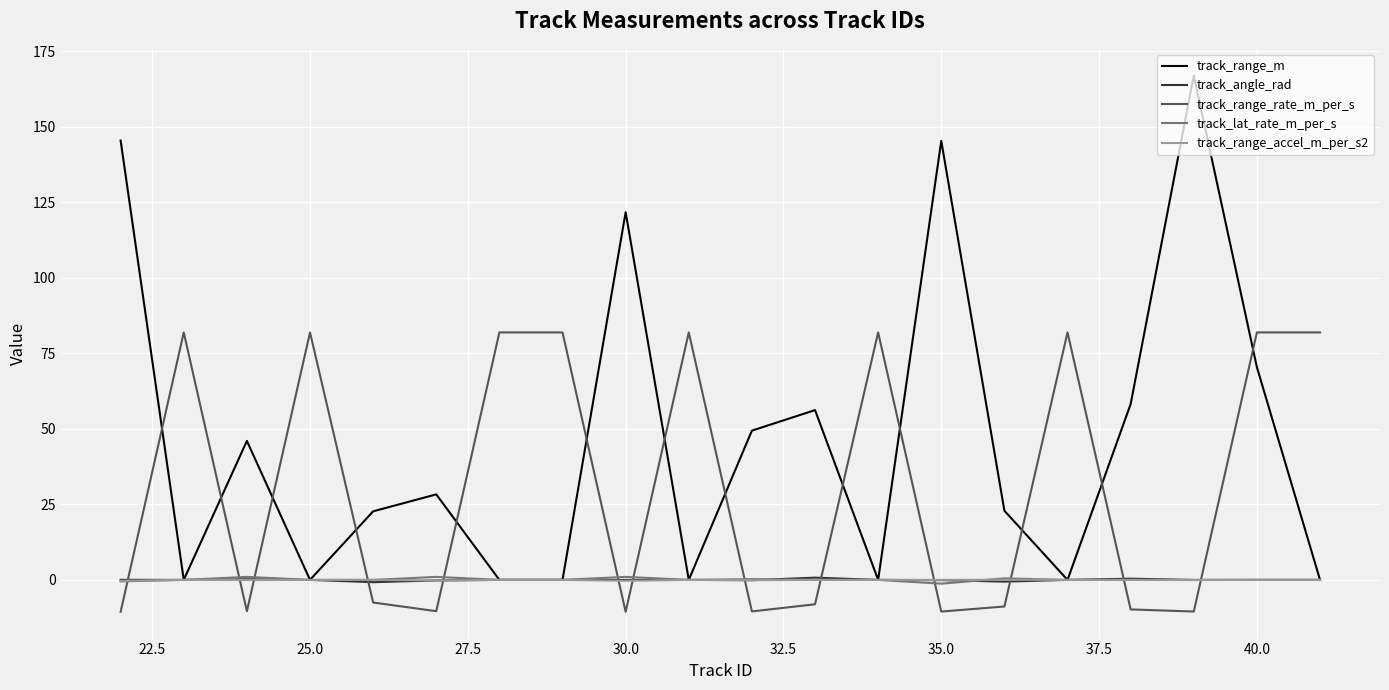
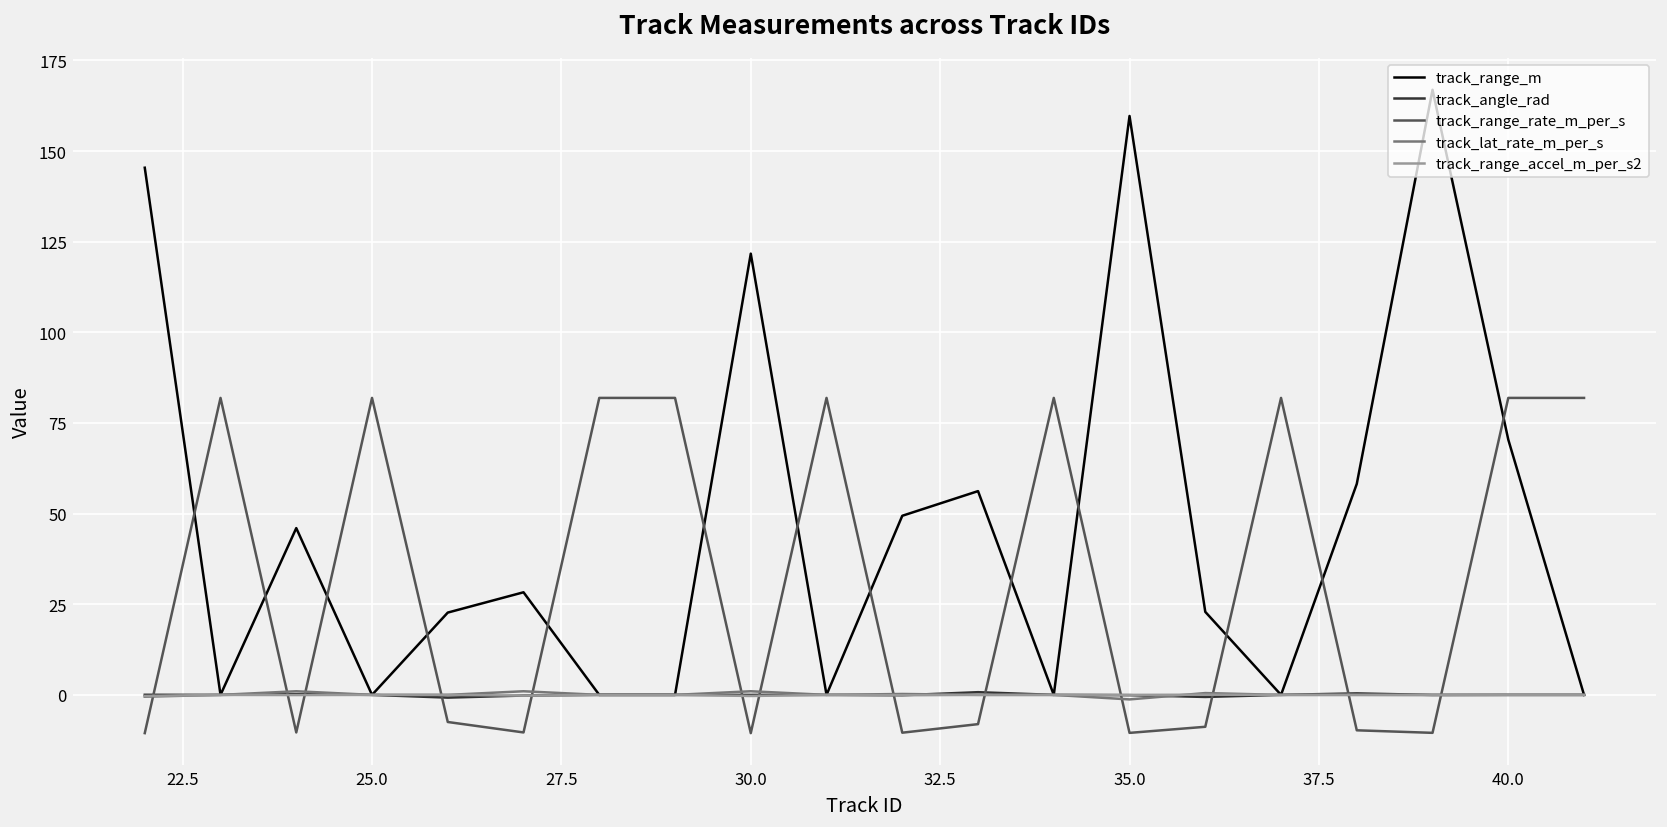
track_range_m, 35.0: 145 -> 160
